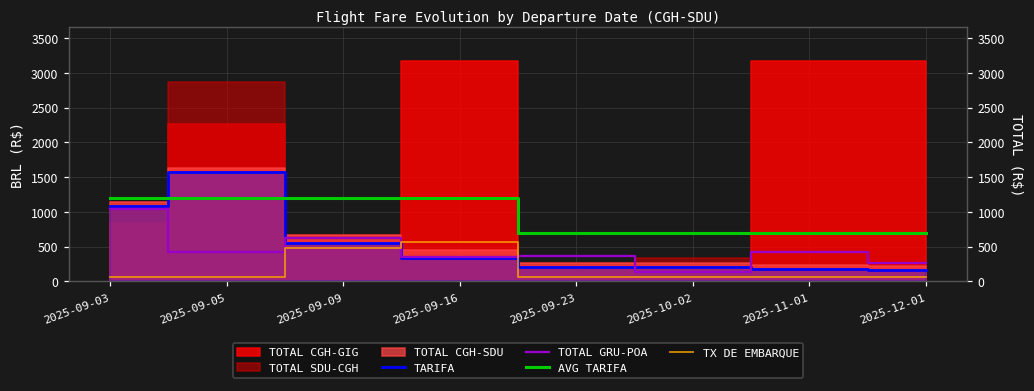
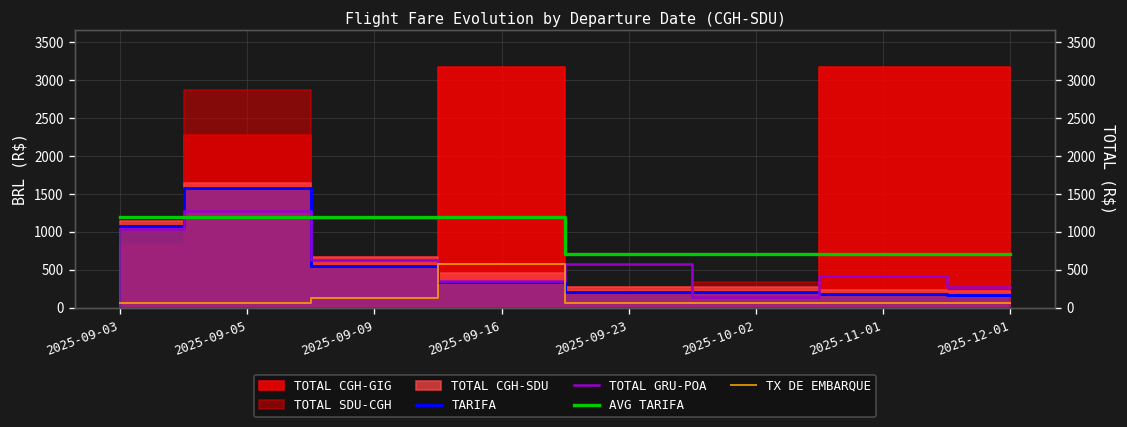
TOTAL GRU-POA, 2025-09-05: 400 -> 1300
TX DE EMBARQUE, 2025-09-09: 500 -> 100
TOTAL GRU-POA, 2025-09-23: 400 -> 600
